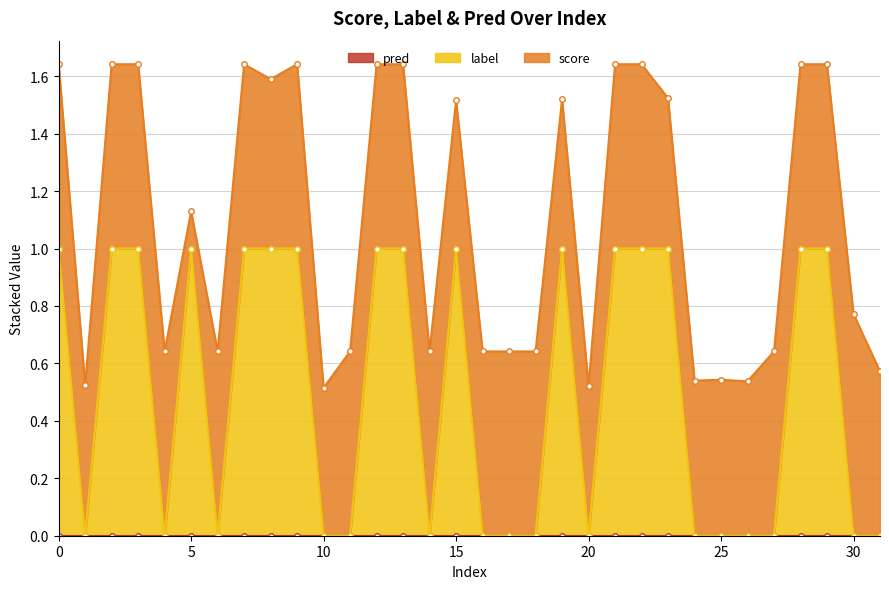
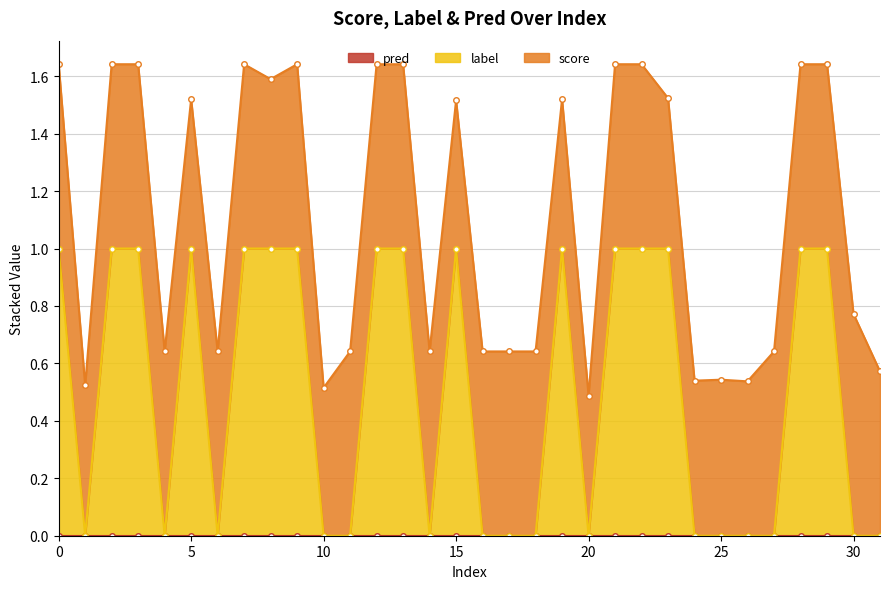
score, 5: 0.13 -> 0.52
score, 20: 0.52 -> 0.49
